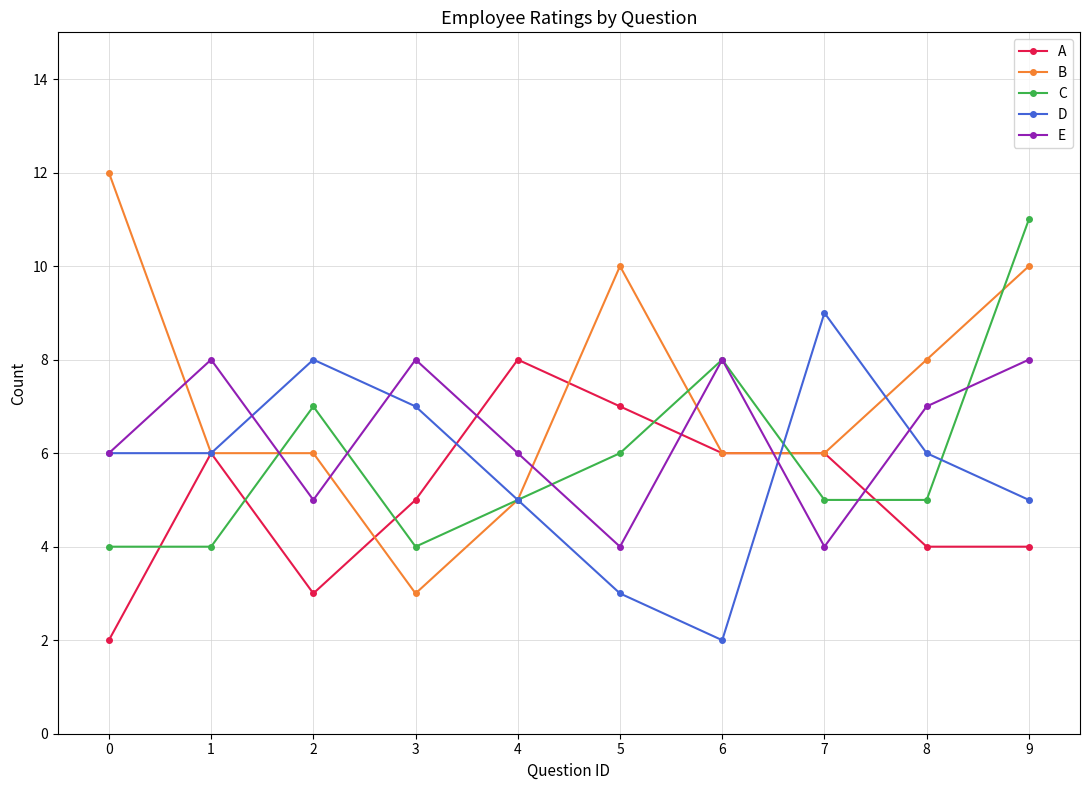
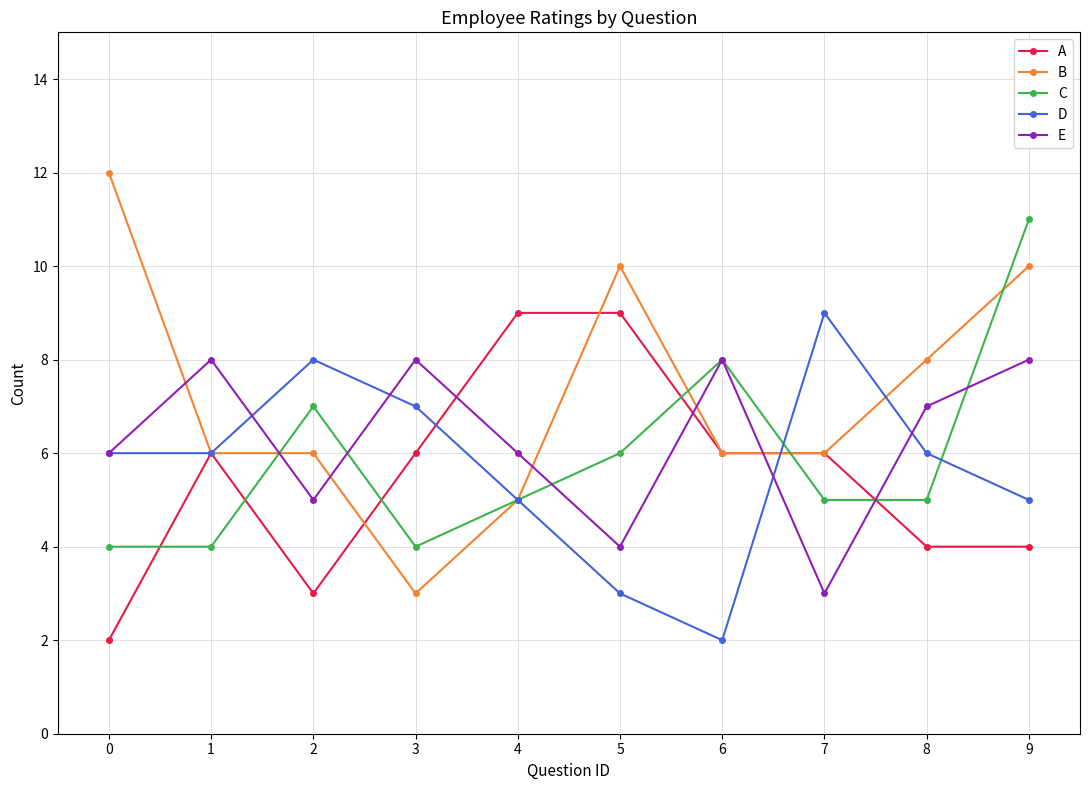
A, 3: 5 -> 6
A, 4: 8 -> 9
A, 5: 7 -> 9
E, 7: 4 -> 3
